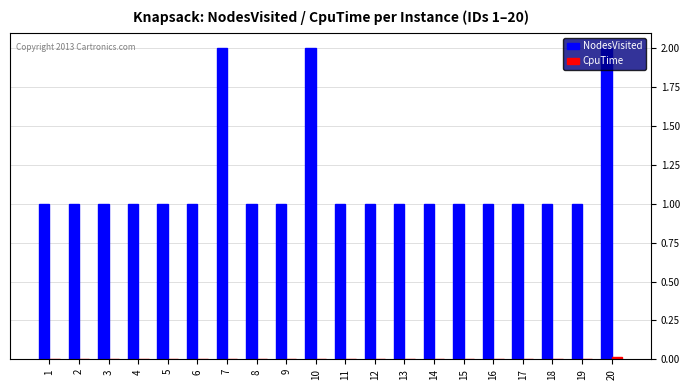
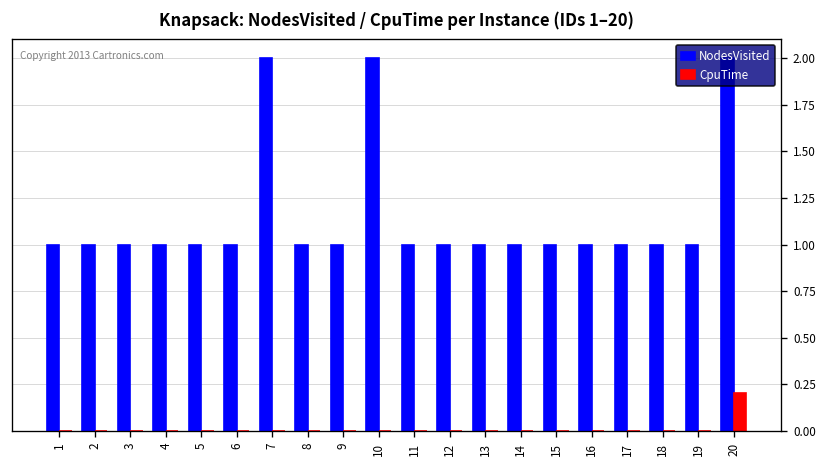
CpuTime, 20: 0.02 -> 0.20
